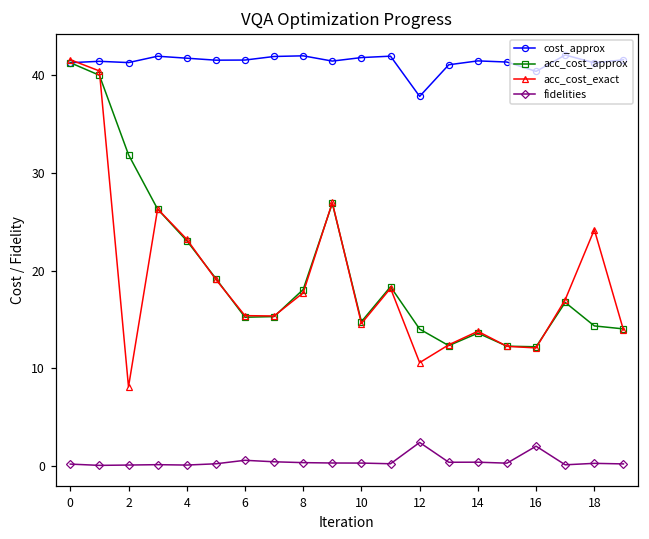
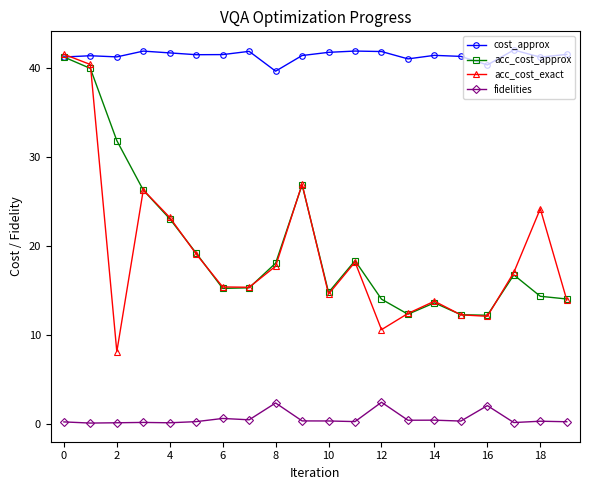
cost_approx, 8: 42 -> 40
fidelities, 8: 0 -> 2
cost_approx, 12: 38 -> 42
